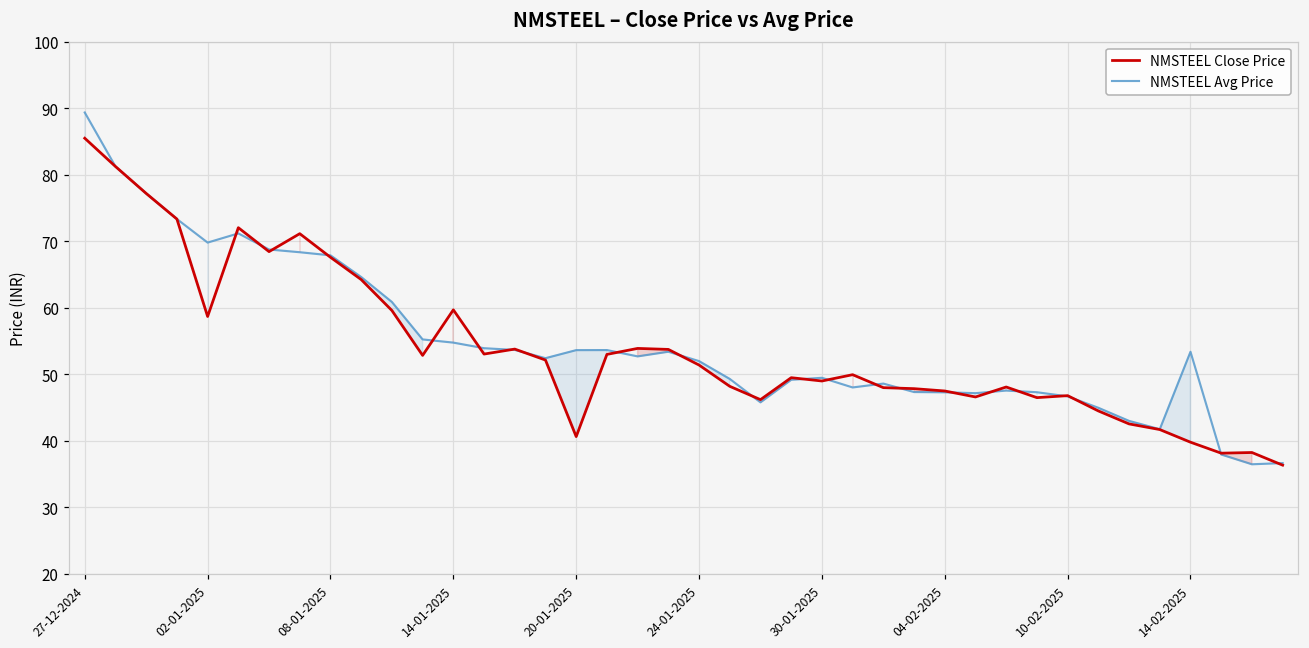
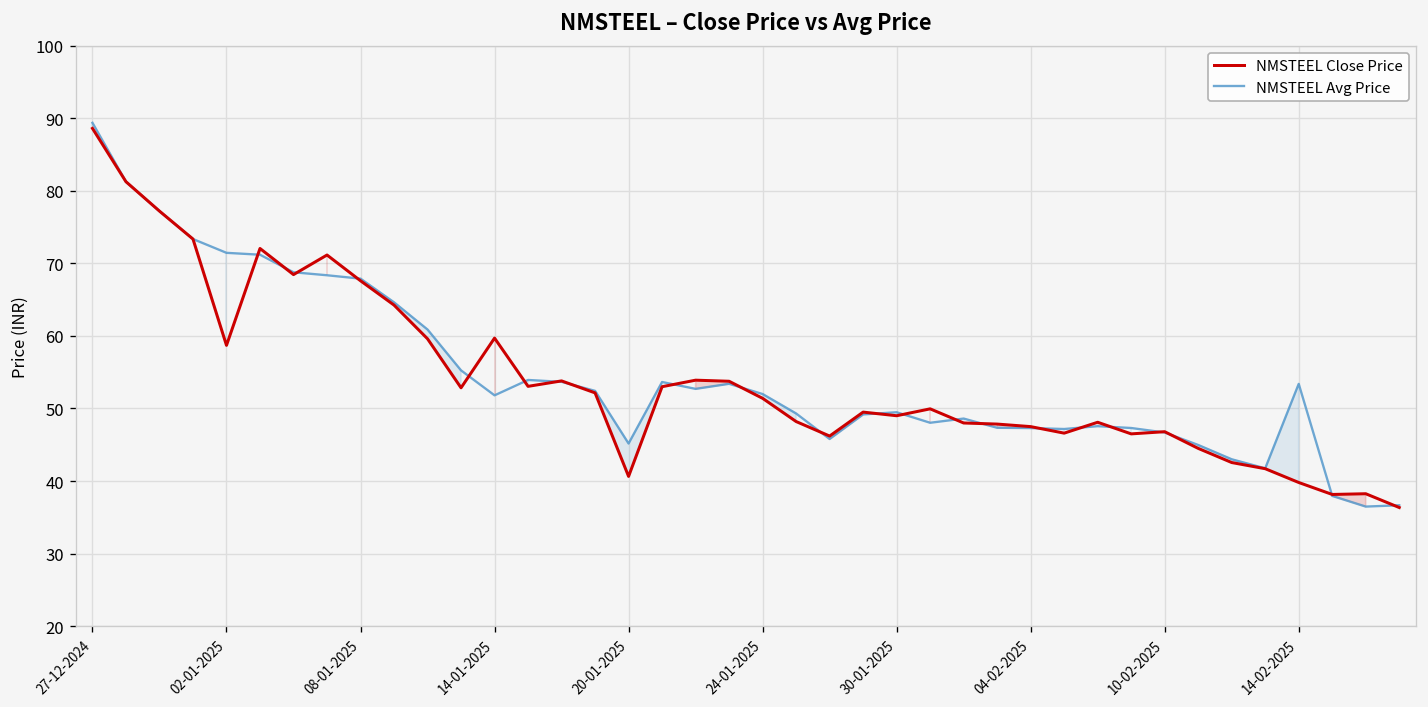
NMSTEEL Close Price, 27-12-2024: 86 -> 89
NMSTEEL Avg Price, 02-01-2025: 70 -> 71
NMSTEEL Avg Price, 14-01-2025: 55 -> 52
NMSTEEL Avg Price, 20-01-2025: 54 -> 45
